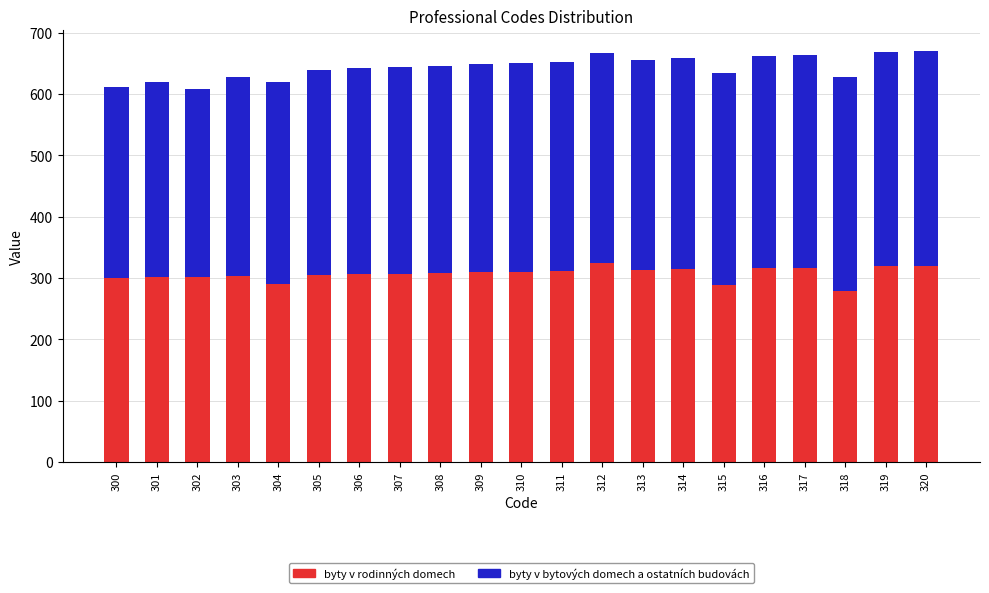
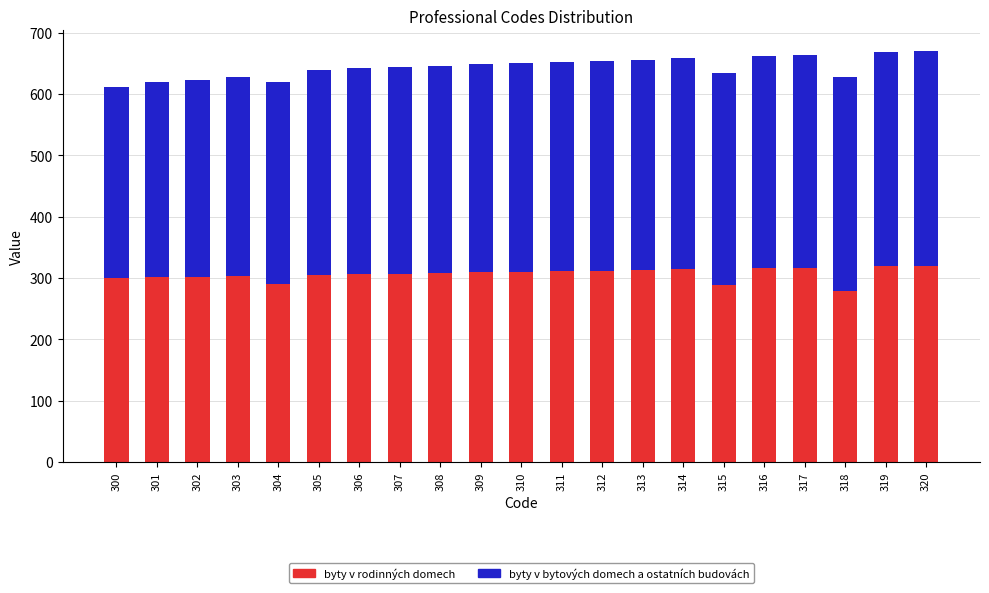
byty v bytových domech a ostatních budovách, 302: 310 -> 320
byty v rodinných domech, 312: 330 -> 310
